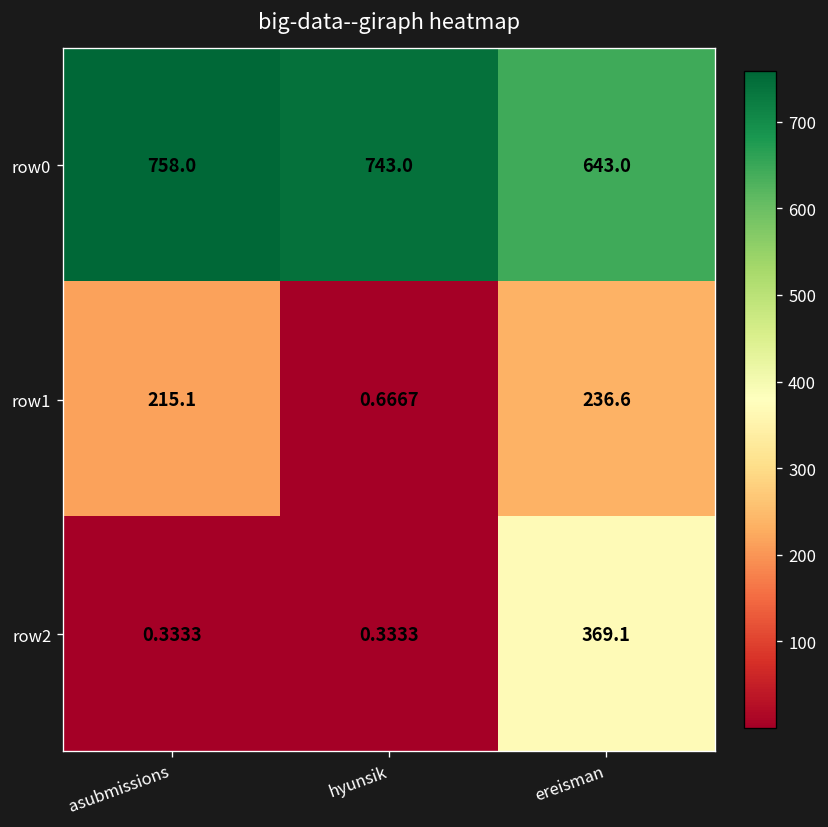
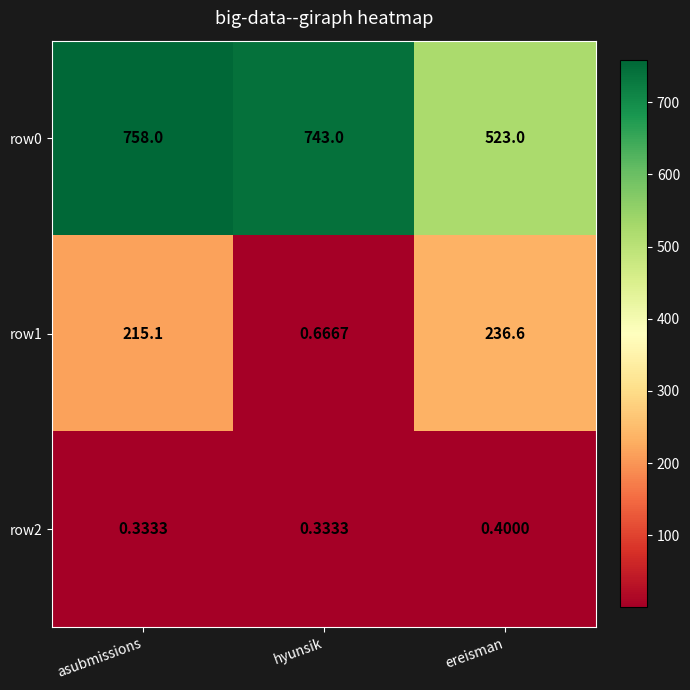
row0, ereisman: 643.0 -> 523.0
row2, ereisman: 369.1 -> 0.4000
